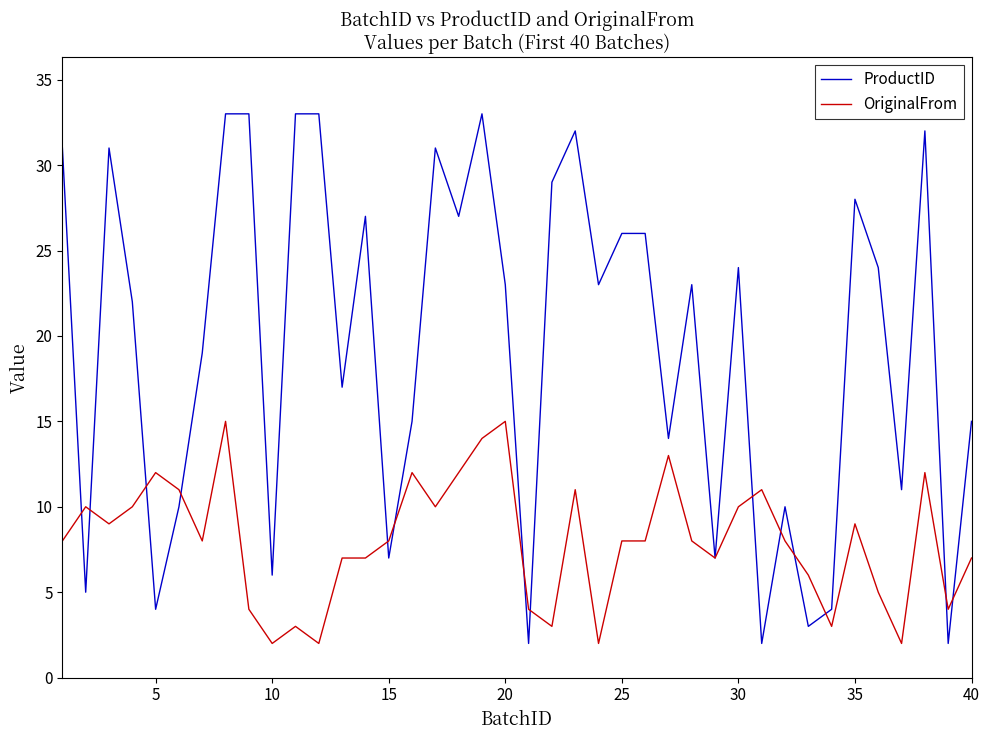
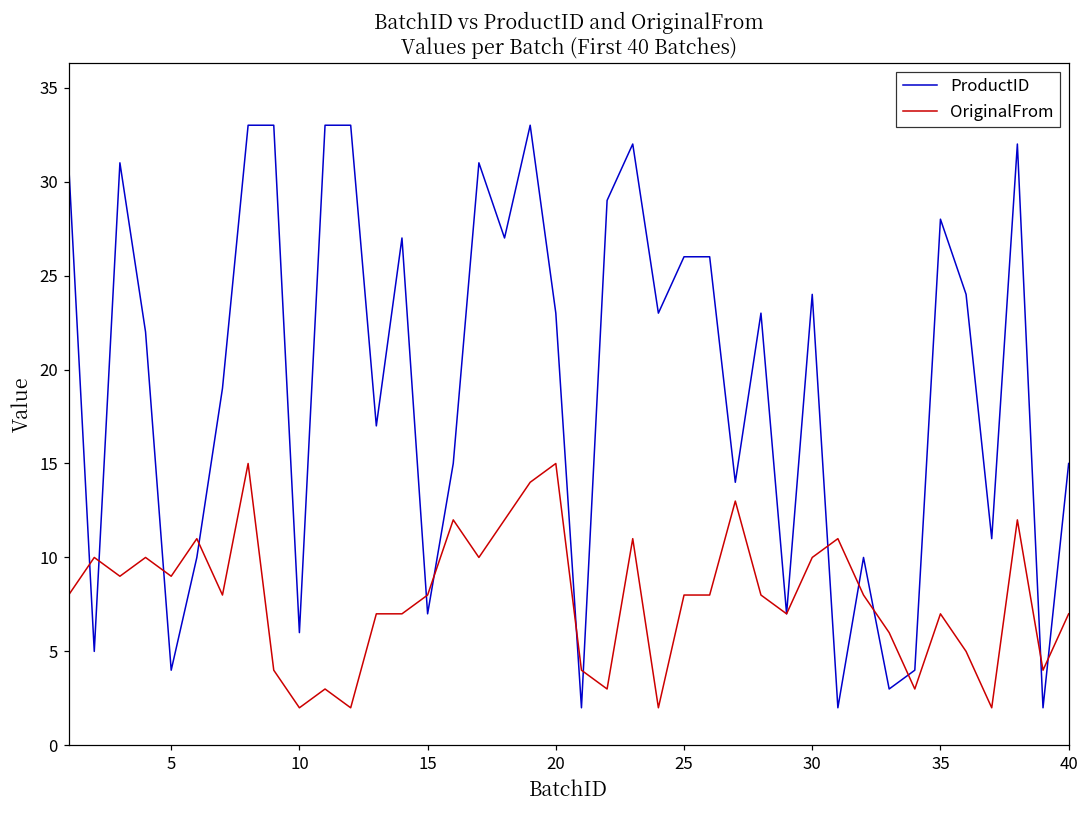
OriginalFrom, 5: 12 -> 9
OriginalFrom, 35: 9 -> 7
